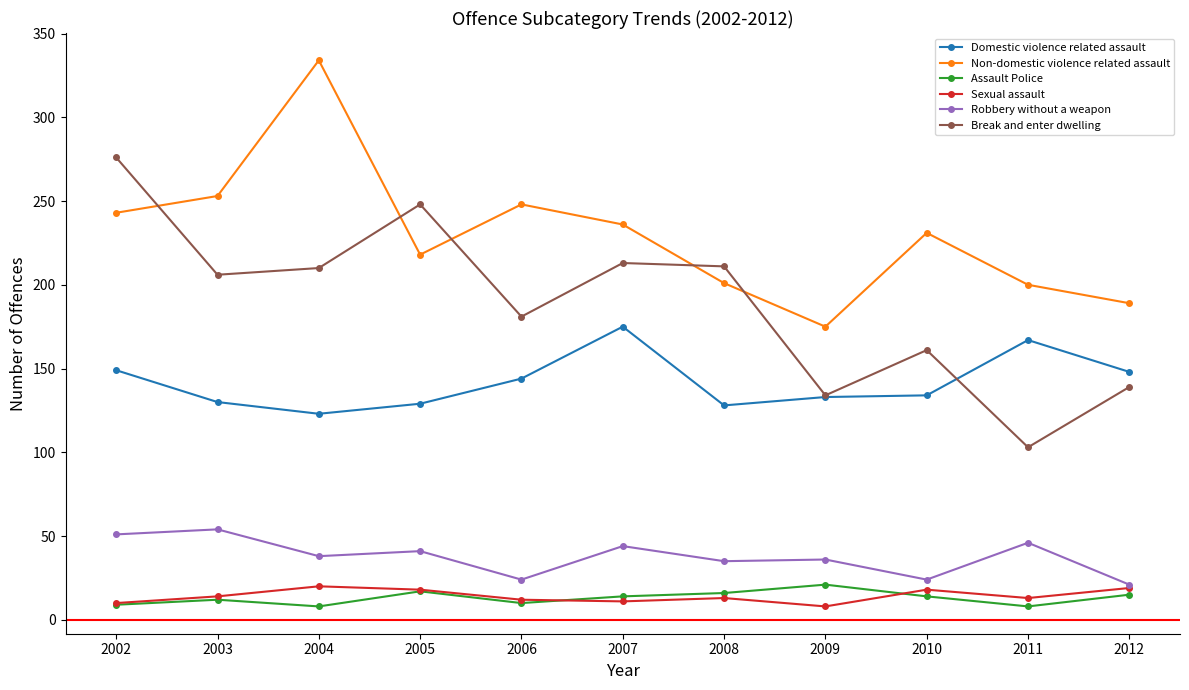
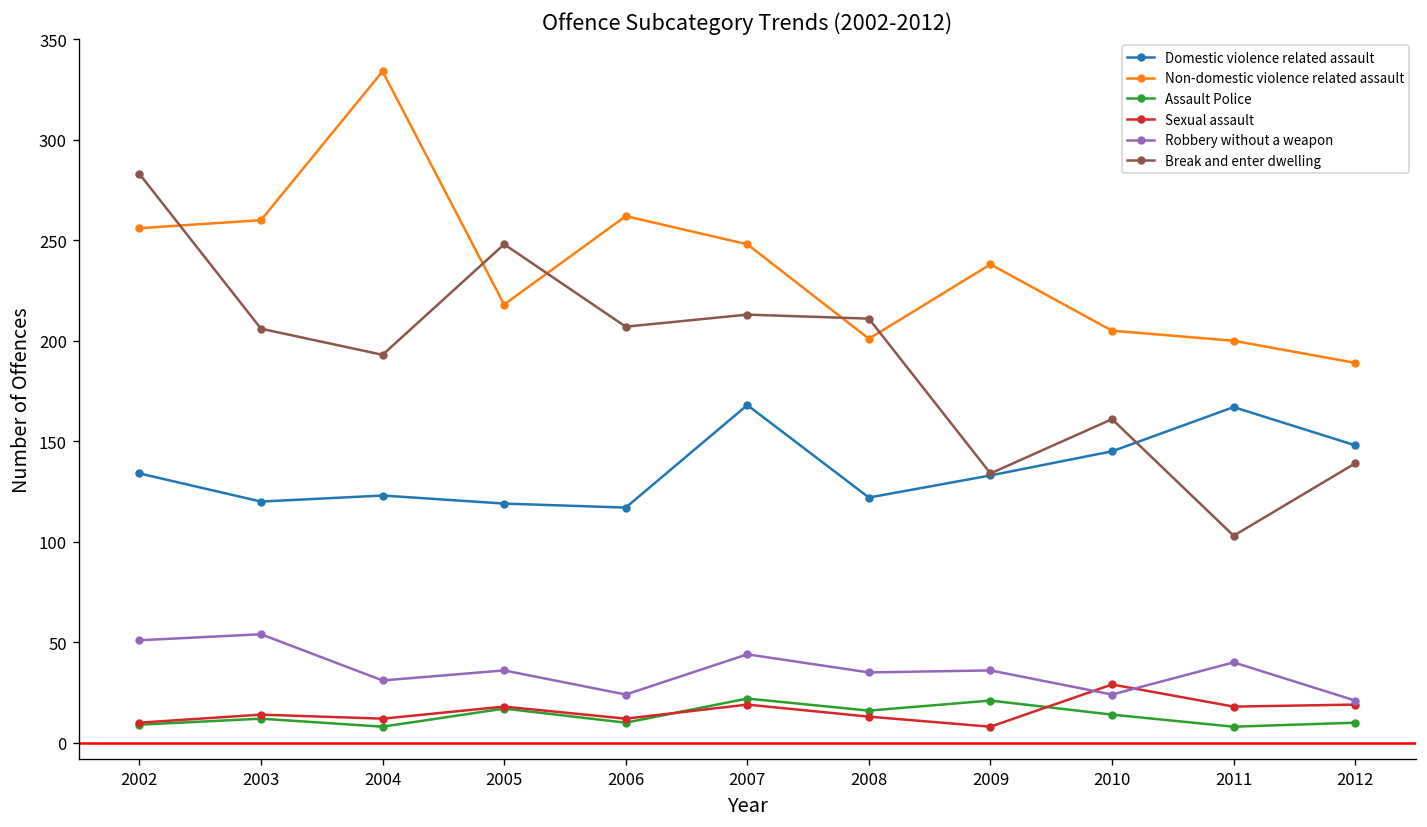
Domestic violence related assault, 2002: 149 -> 134
Non-domestic violence related assault, 2002: 243 -> 256
Break and enter dwelling, 2002: 276 -> 283
Domestic violence related assault, 2003: 130 -> 120
Non-domestic violence related assault, 2003: 253 -> 260
Sexual assault, 2004: 20 -> 12
Robbery without a weapon, 2004: 38 -> 31
Break and enter dwelling, 2004: 210 -> 193
Domestic violence related assault, 2005: 129 -> 119
Robbery without a weapon, 2005: 41 -> 36
Domestic violence related assault, 2006: 144 -> 117
Non-domestic violence related assault, 2006: 248 -> 262
Break and enter dwelling, 2006: 181 -> 207
Domestic violence related assault, 2007: 175 -> 168
Non-domestic violence related assault, 2007: 236 -> 248
Assault Police, 2007: 14 -> 22
Sexual assault, 2007: 11 -> 19
Domestic violence related assault, 2008: 128 -> 122
Non-domestic violence related assault, 2009: 175 -> 238
Domestic violence related assault, 2010: 134 -> 145
Non-domestic violence related assault, 2010: 231 -> 205
Sexual assault, 2010: 18 -> 29
Sexual assault, 2011: 13 -> 18
Robbery without a weapon, 2011: 46 -> 40
Assault Police, 2012: 15 -> 10
